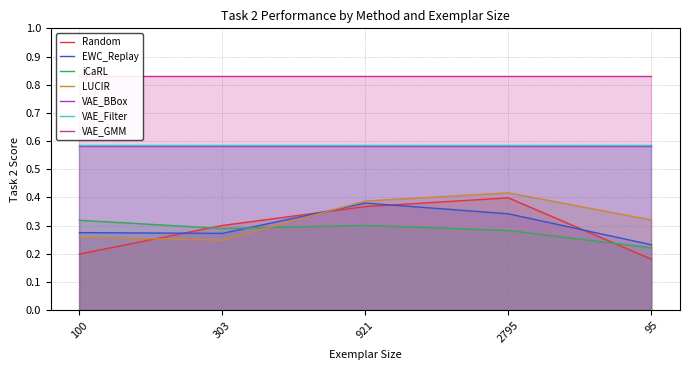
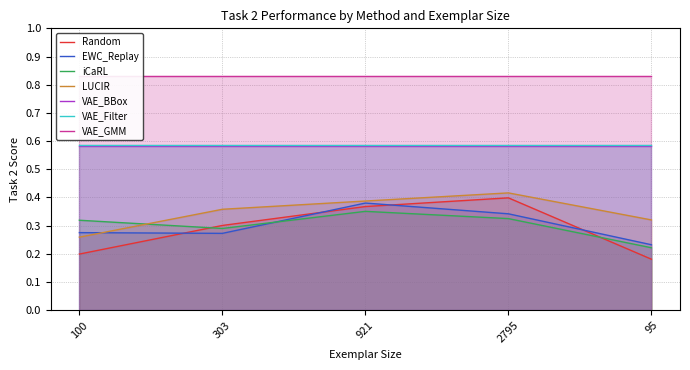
LUCIR, 303: 0.25 -> 0.36
iCaRL, 921: 0.30 -> 0.35
iCaRL, 2795: 0.28 -> 0.32
